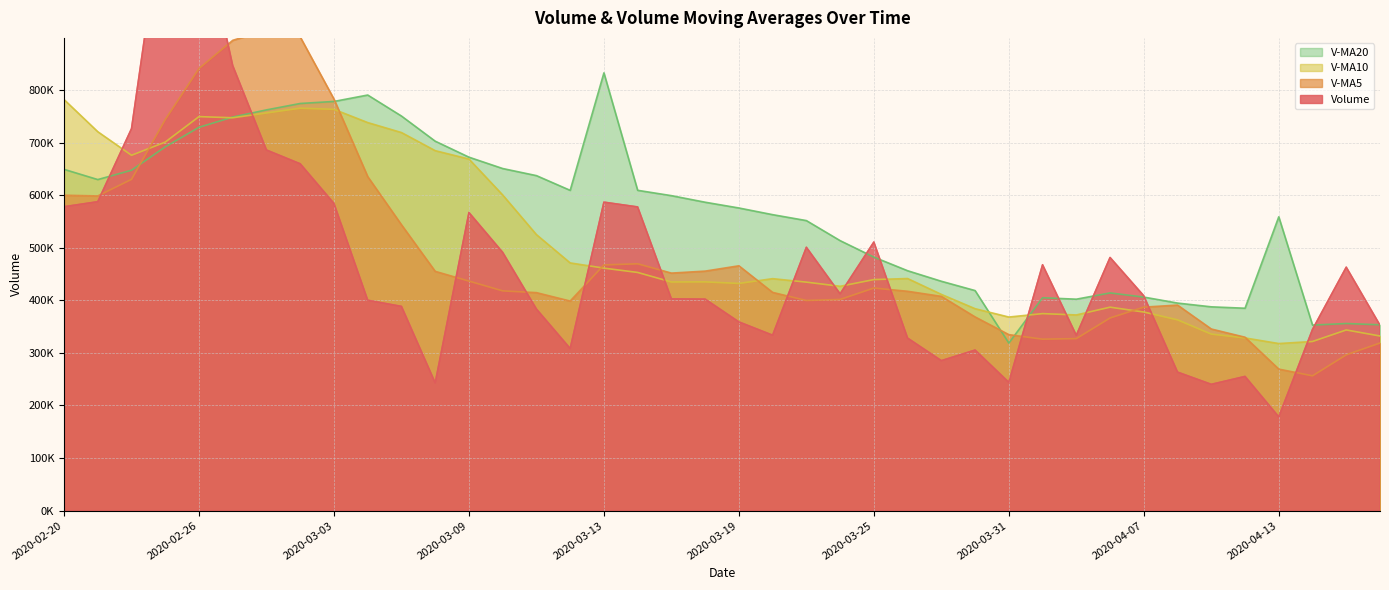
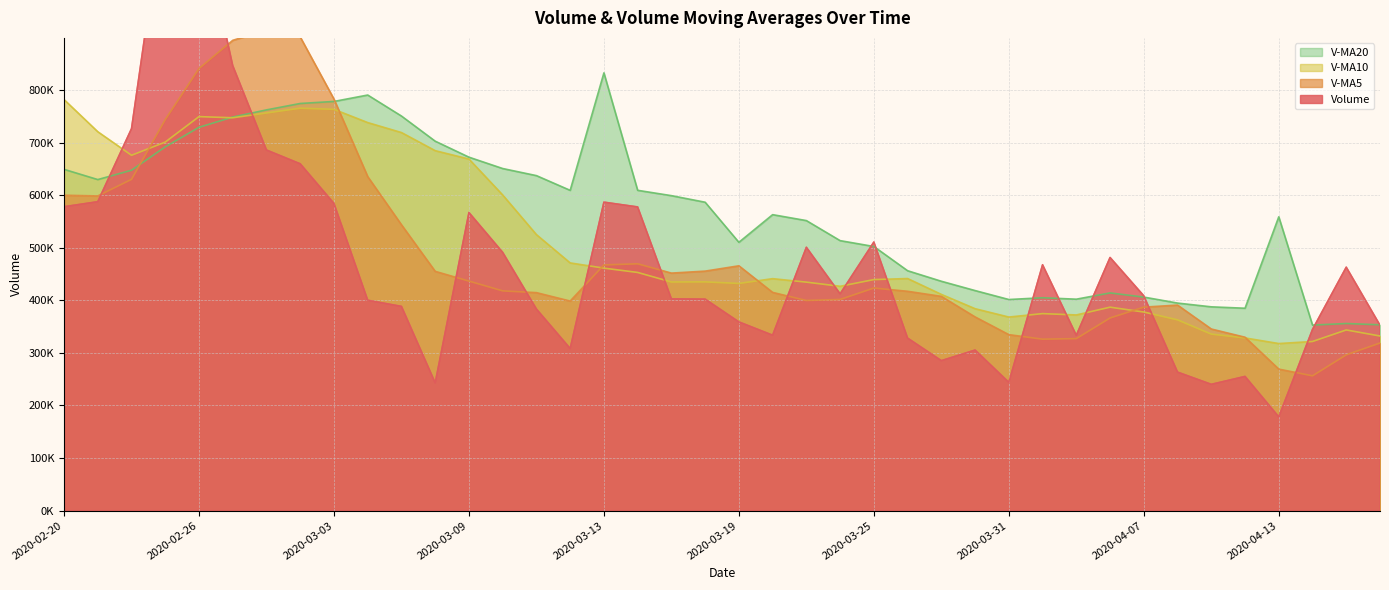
V-MA20, 2020-03-19: 580000 -> 510000
V-MA20, 2020-03-25: 480000 -> 500000
V-MA20, 2020-03-31: 320000 -> 400000
